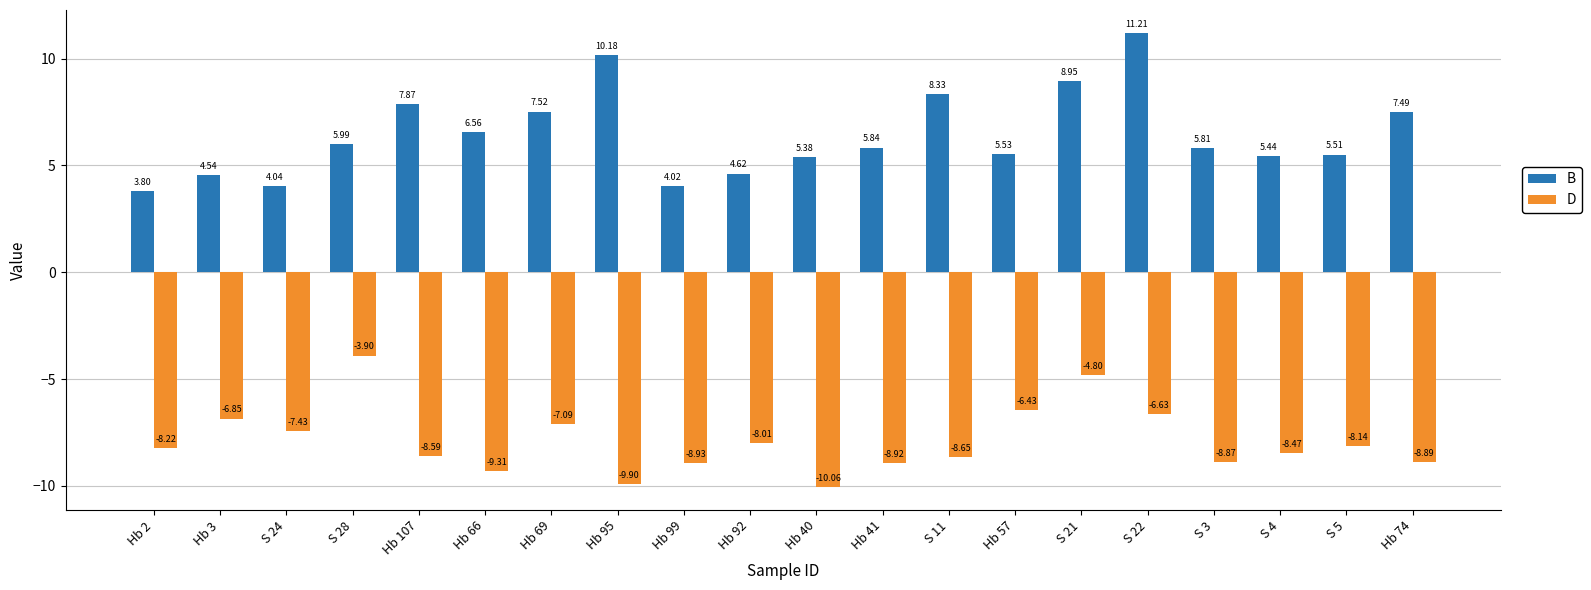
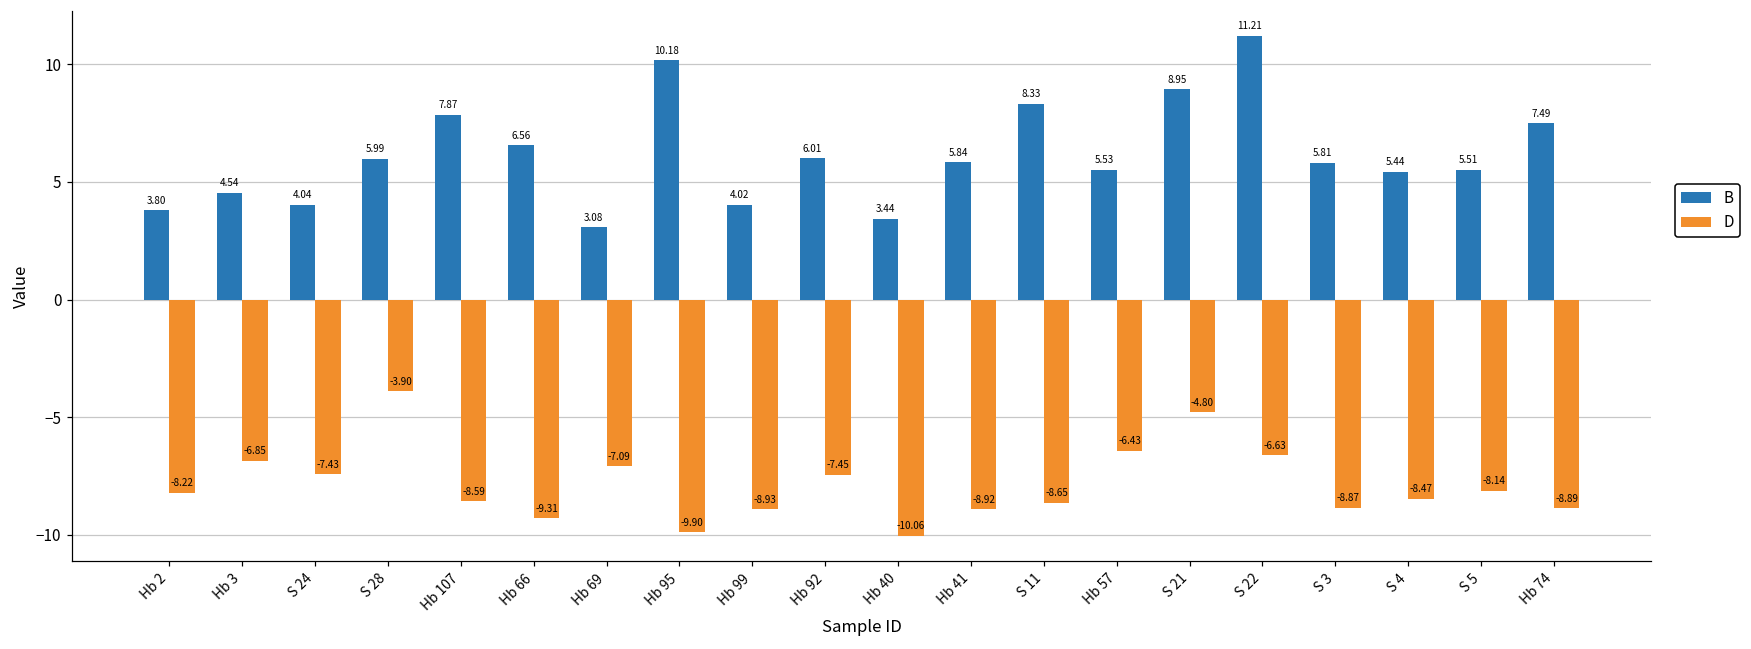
B, Hb 69: 7.52 -> 3.08
B, Hb 92: 4.62 -> 6.01
D, Hb 92: -8.01 -> -7.45
B, Hb 40: 5.38 -> 3.44
